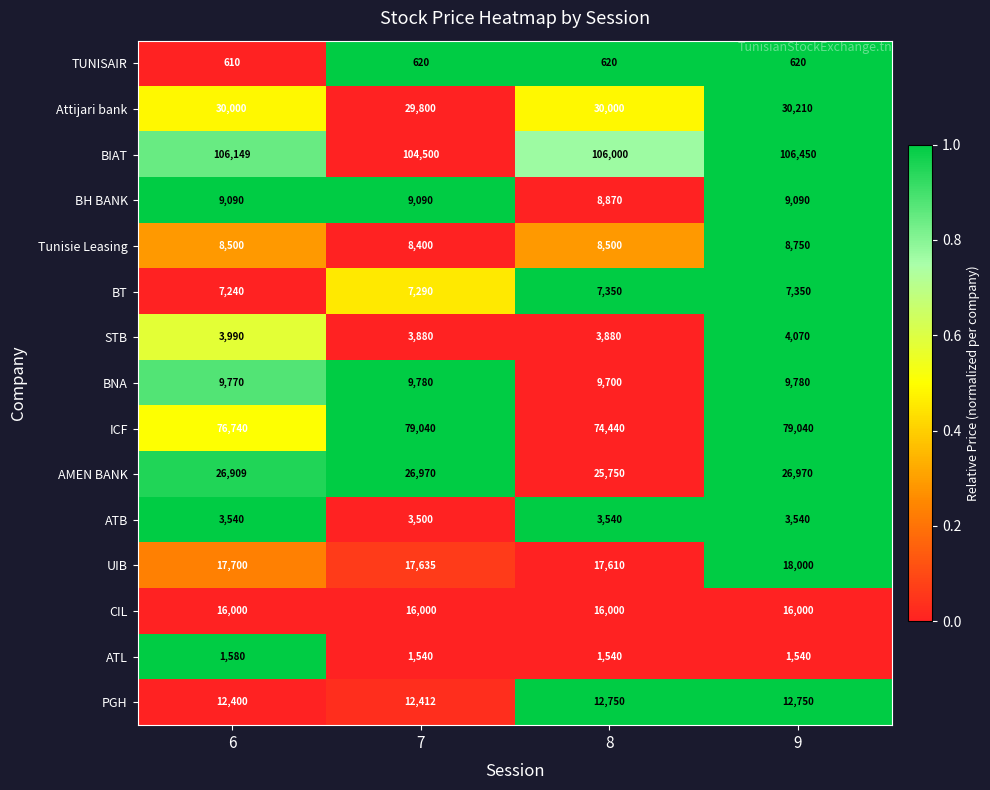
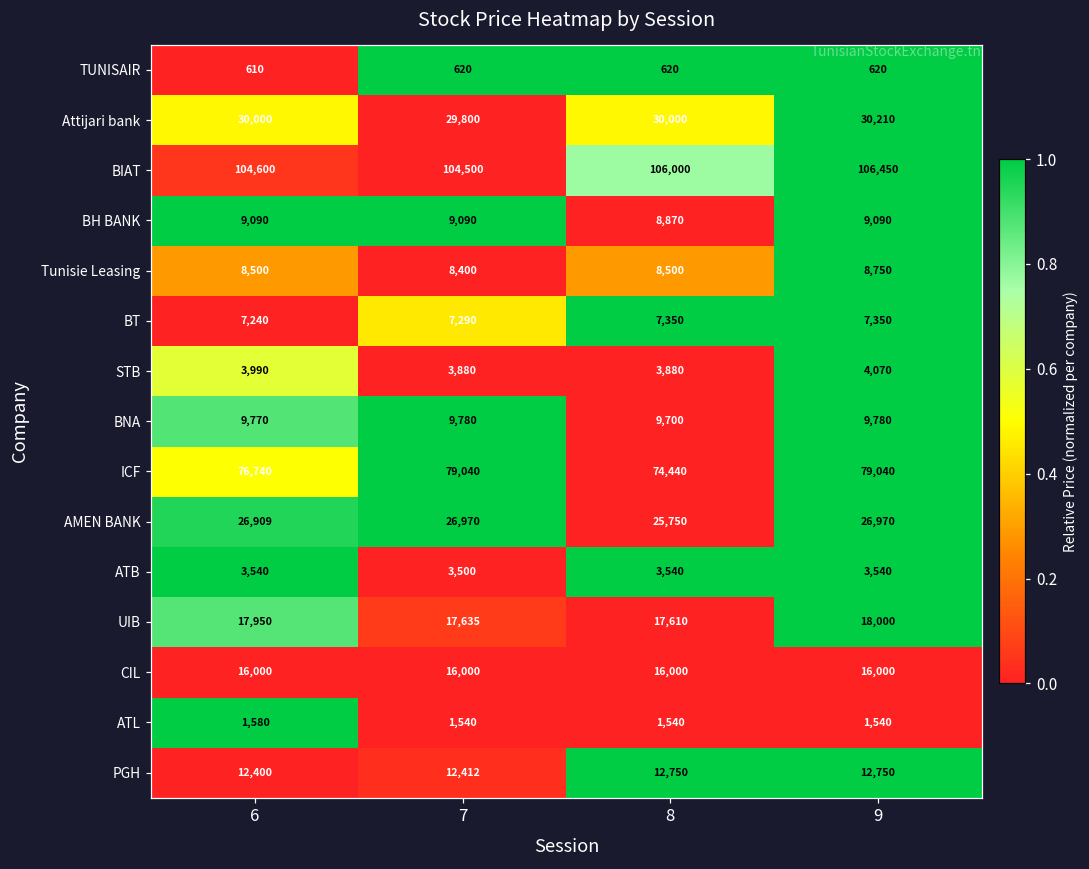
BIAT, 6: 106,149 -> 104,600
UIB, 6: 17,700 -> 17,950
